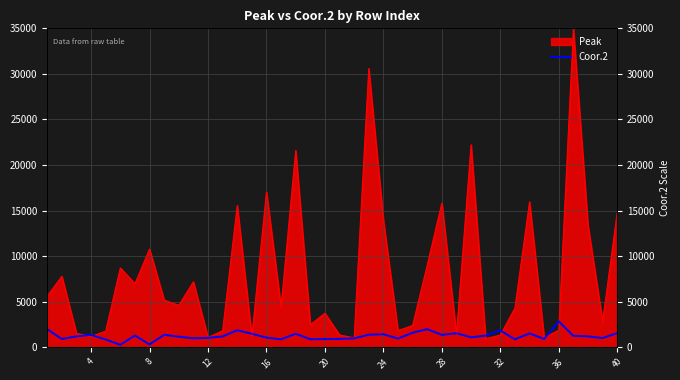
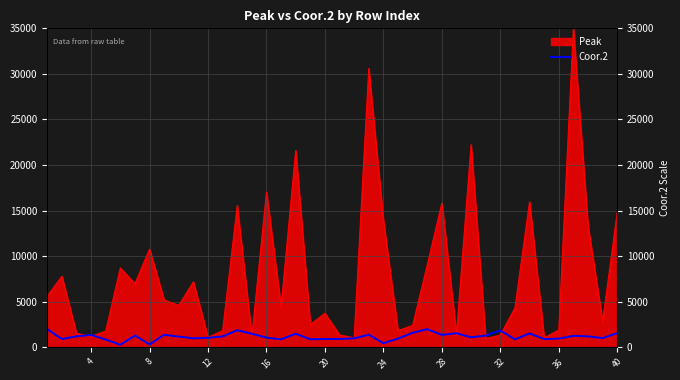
Coor.2, 24: 1000 -> 0
Coor.2, 36: 3000 -> 1000
